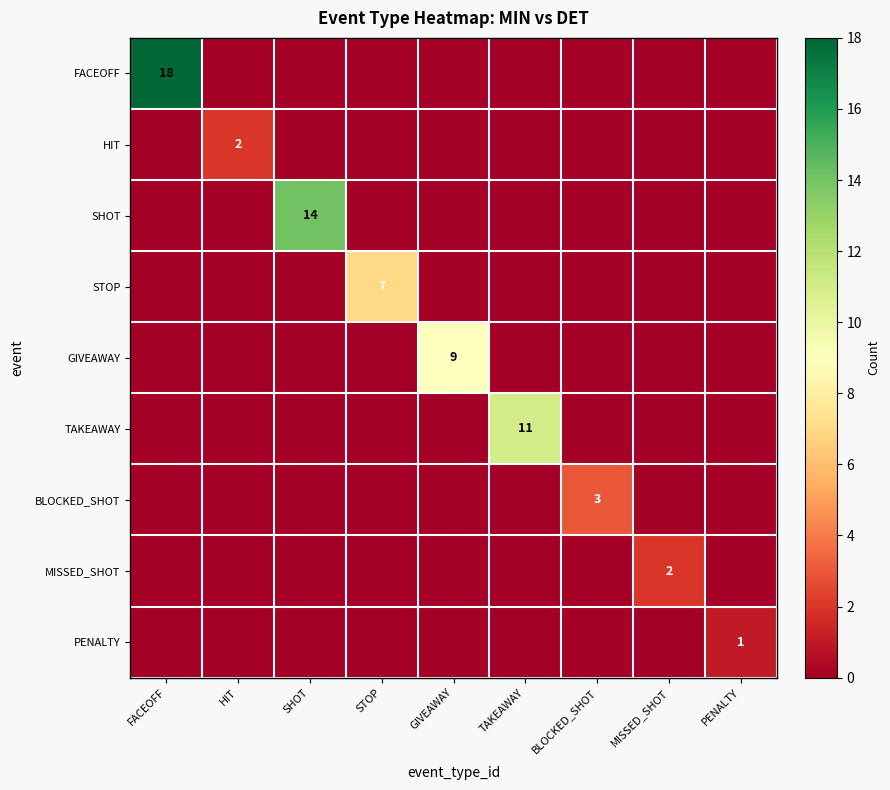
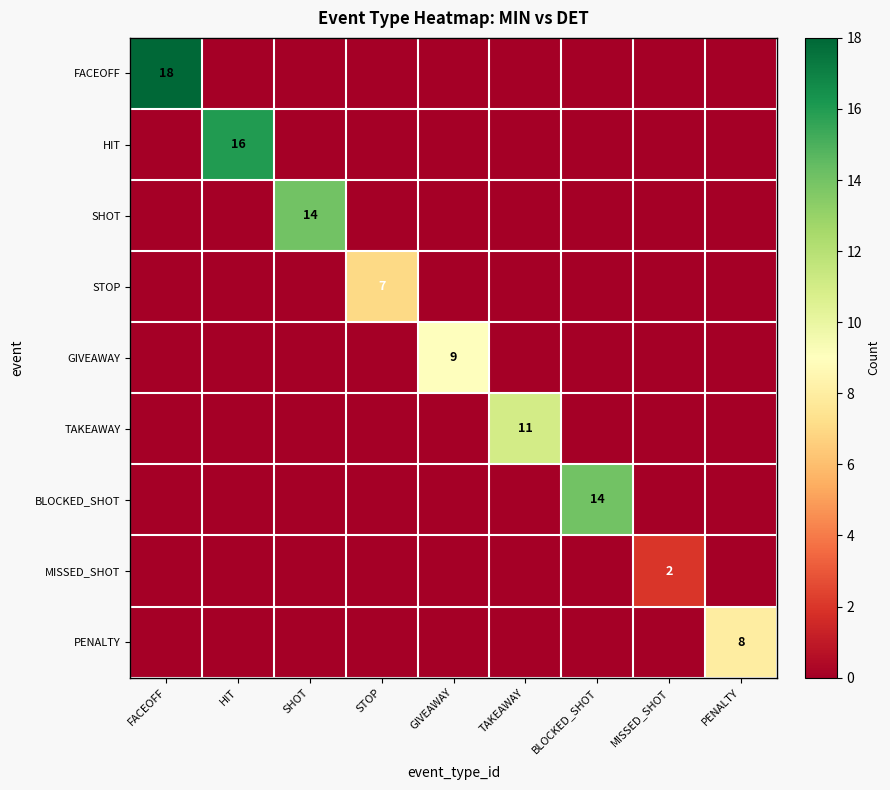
HIT, HIT: 2 -> 16
BLOCKED_SHOT, BLOCKED_SHOT: 3 -> 14
PENALTY, PENALTY: 1 -> 8
